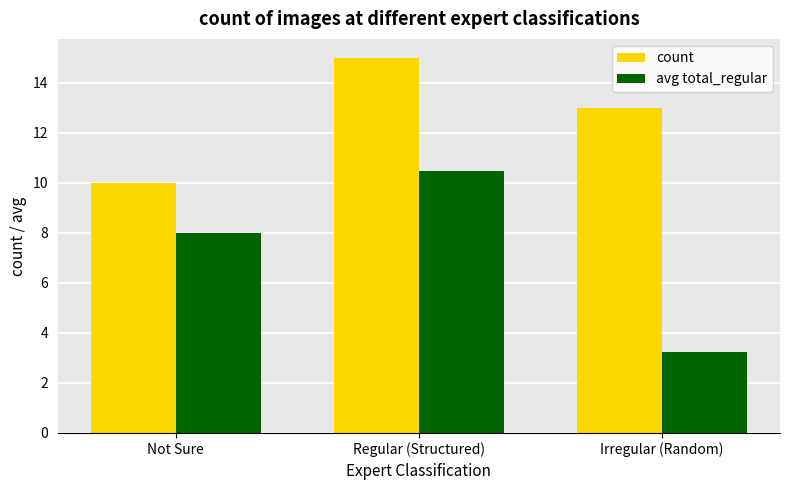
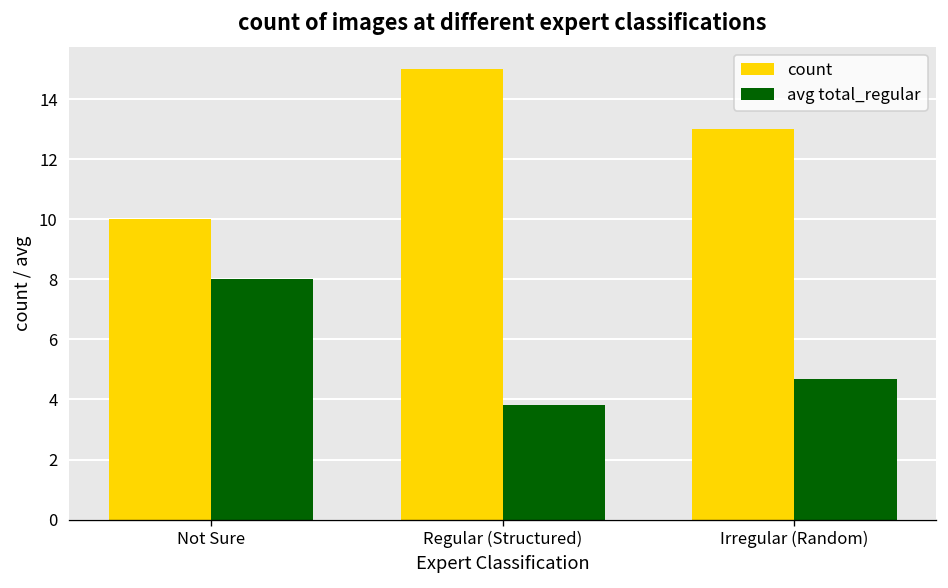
avg total_regular, Regular (Structured): 10.5 -> 3.8
avg total_regular, Irregular (Random): 3.2 -> 4.7
